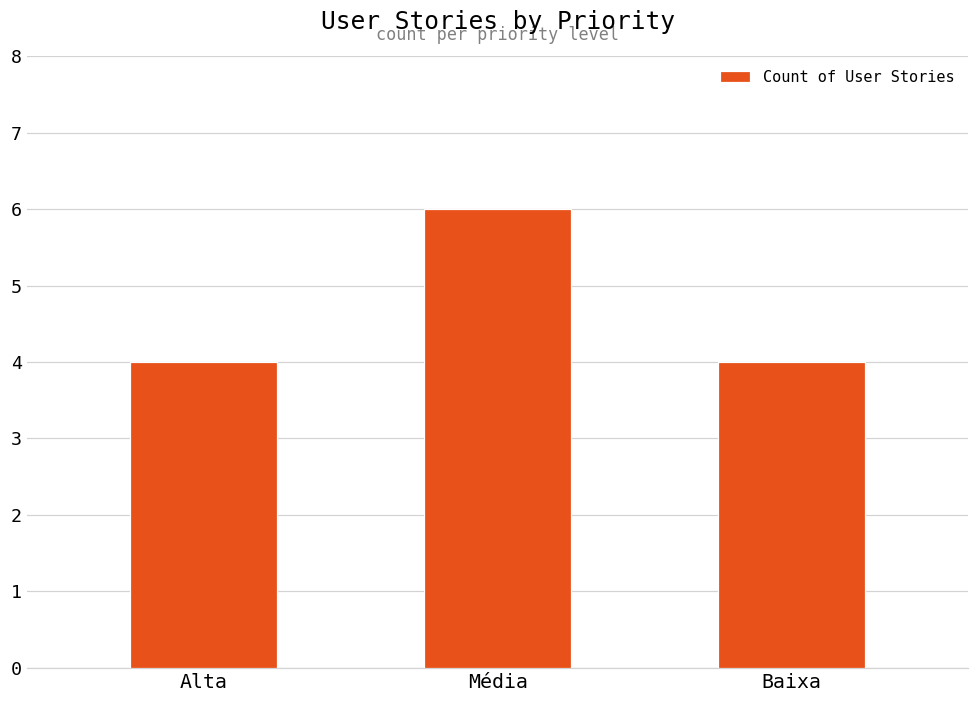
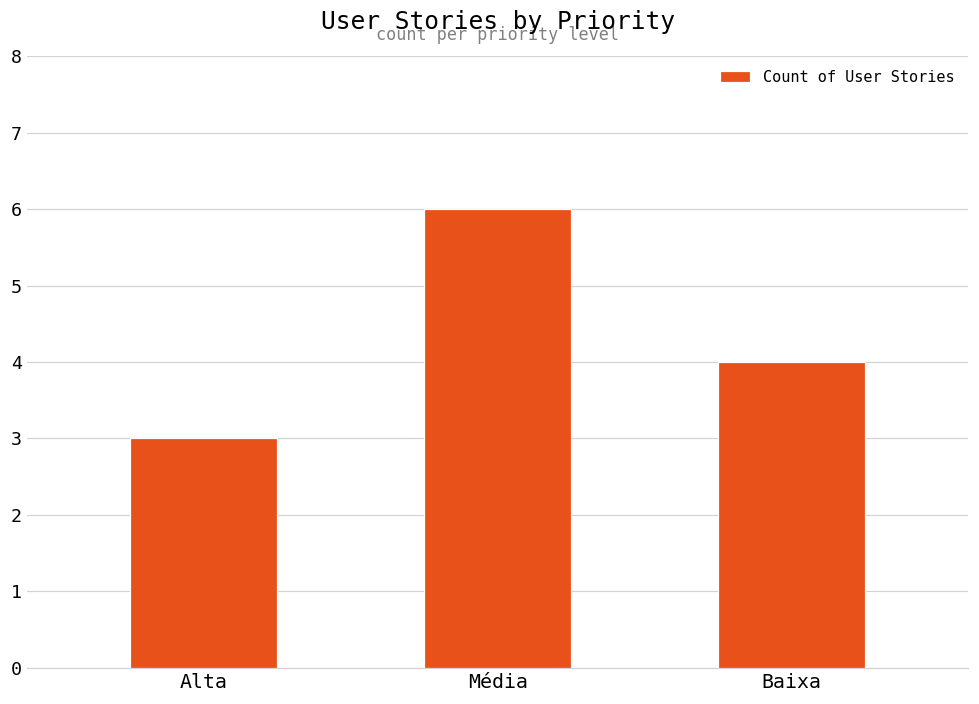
Alta: 4 -> 3
